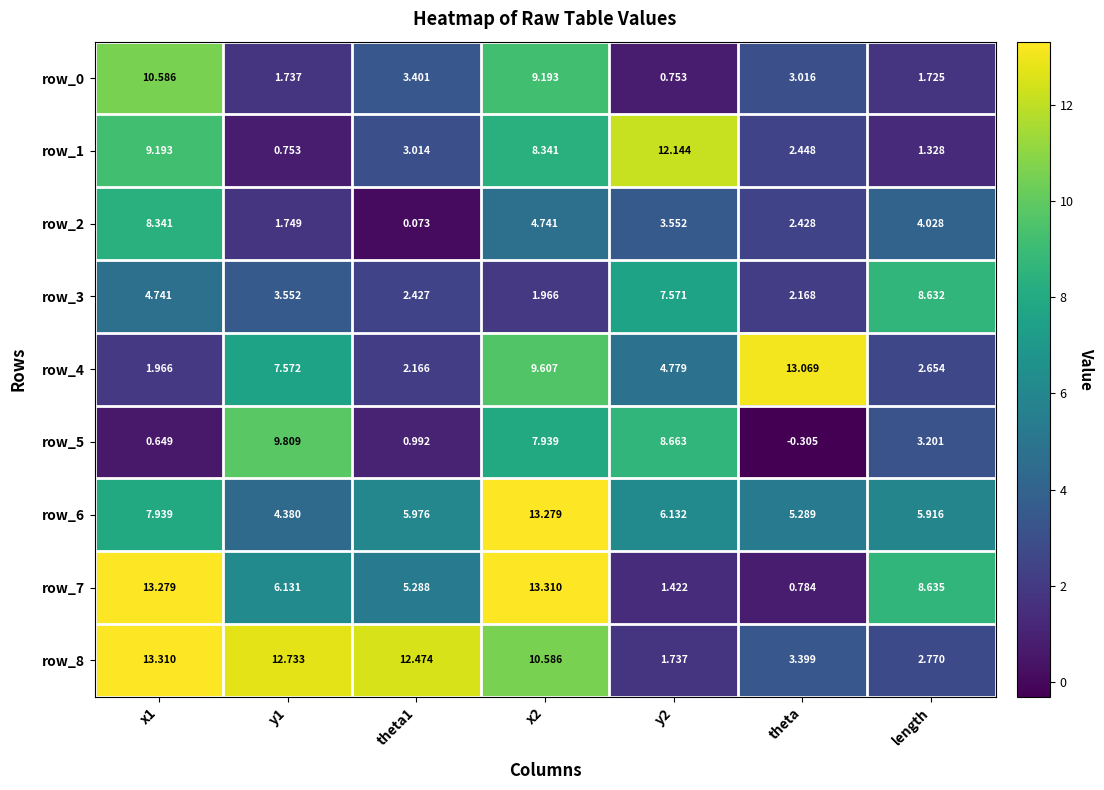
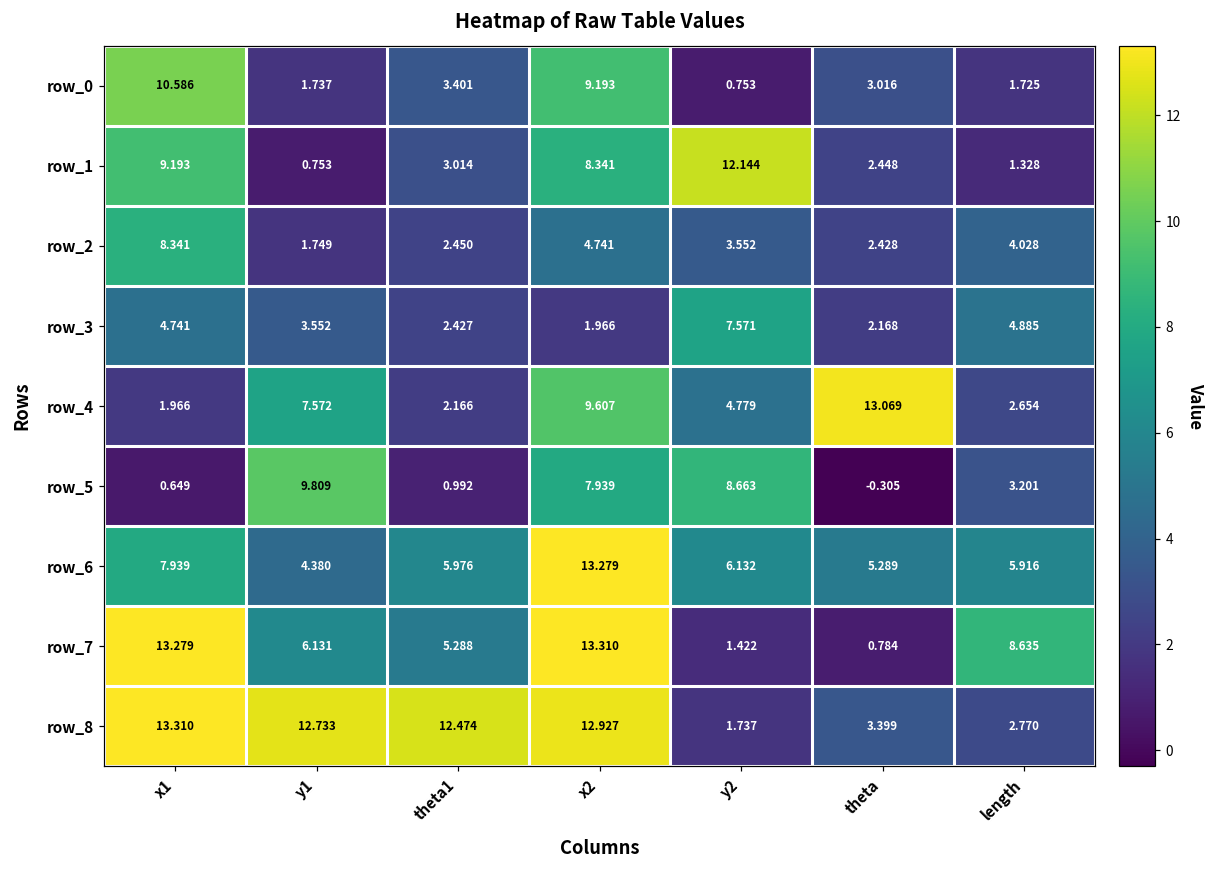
row_2, theta1: 0.073 -> 2.450
row_3, length: 8.632 -> 4.885
row_8, x2: 10.586 -> 12.927
